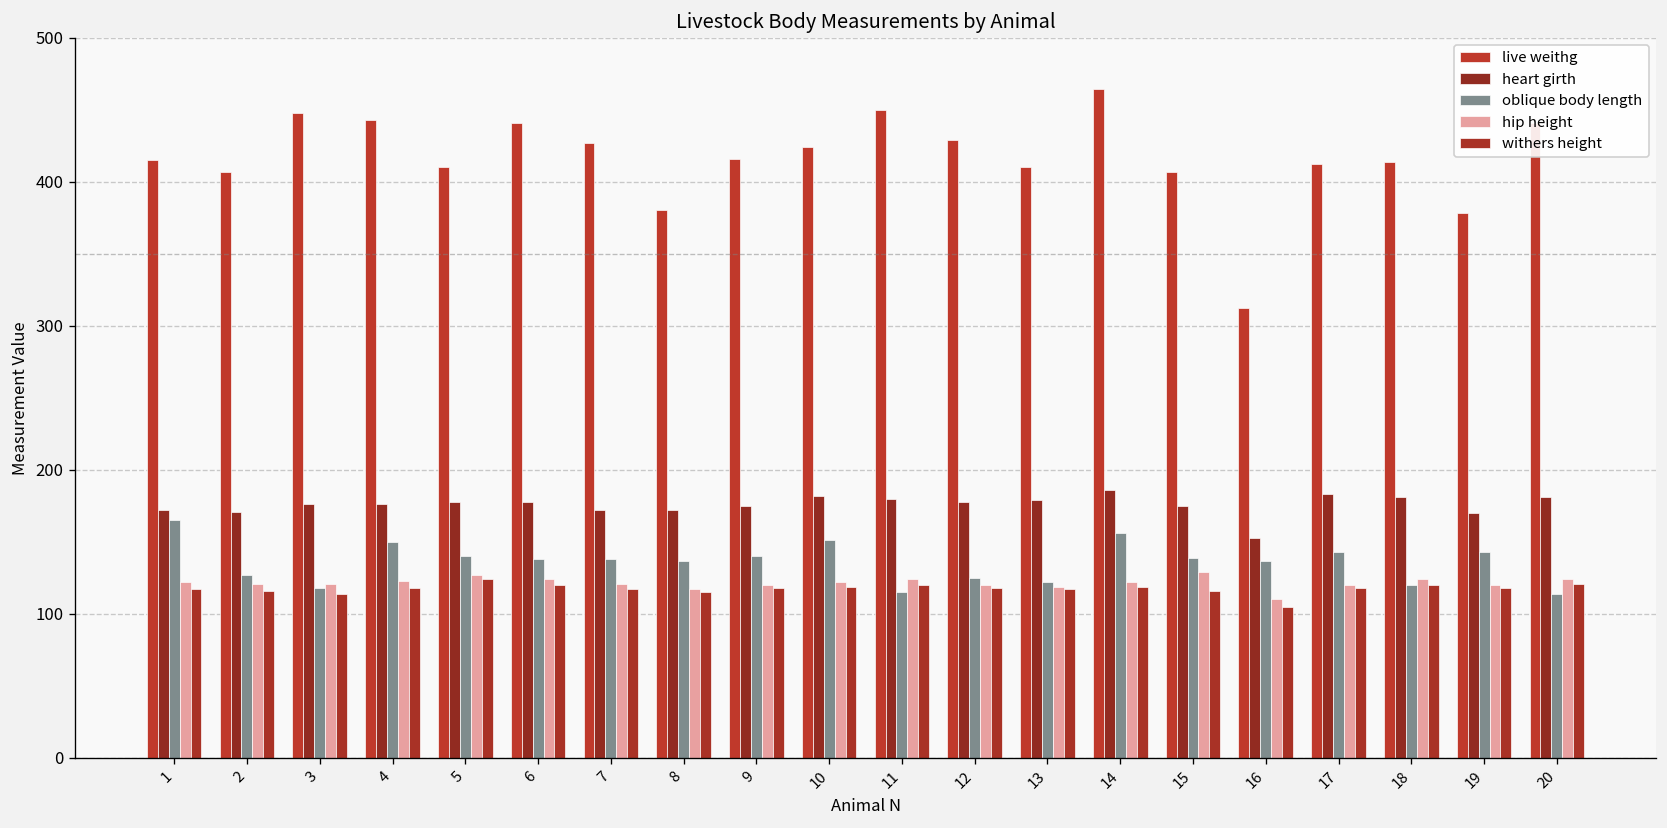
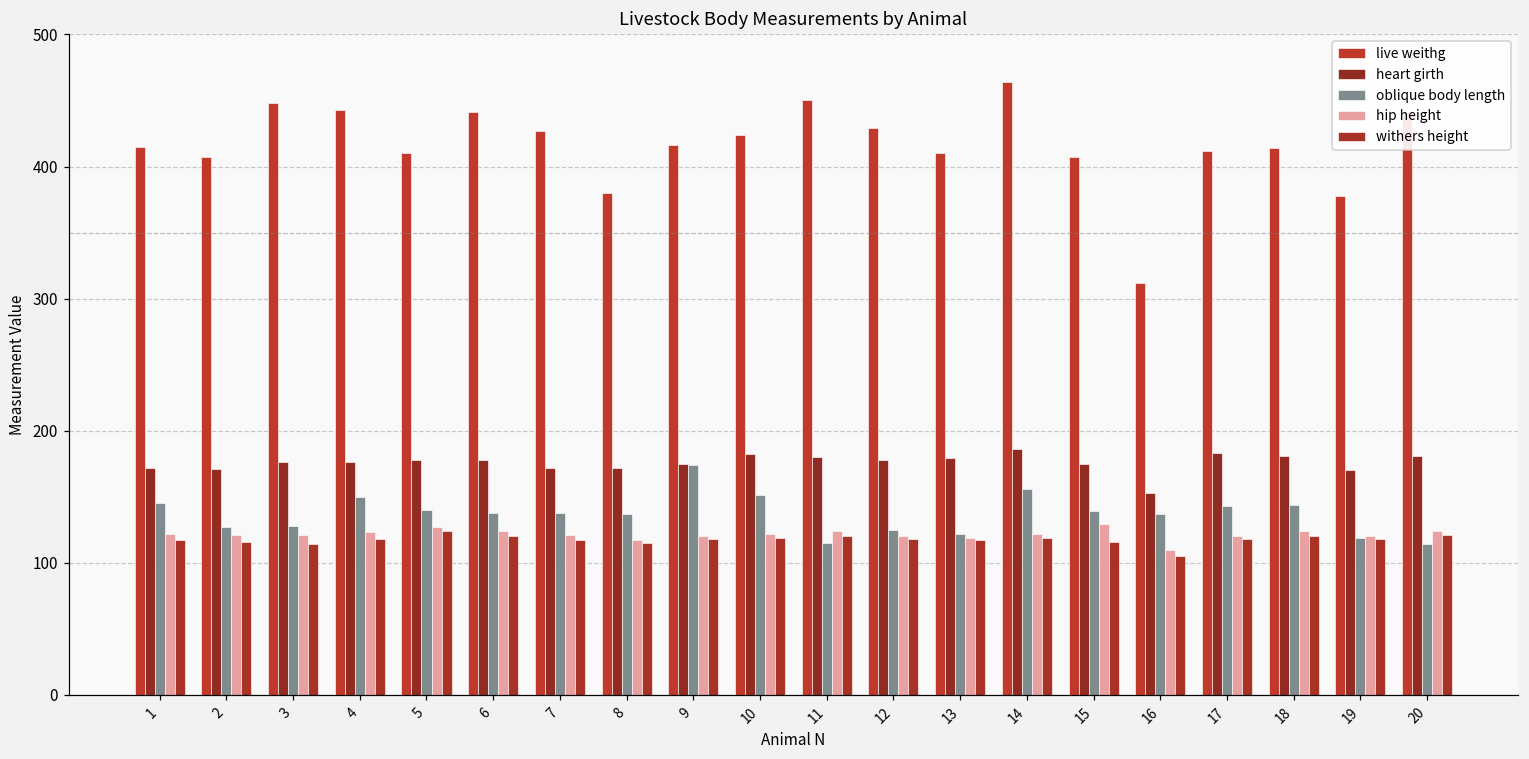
oblique body length, 1: 165 -> 145
oblique body length, 3: 118 -> 128
oblique body length, 9: 140 -> 174
oblique body length, 18: 120 -> 144
oblique body length, 19: 143 -> 119
